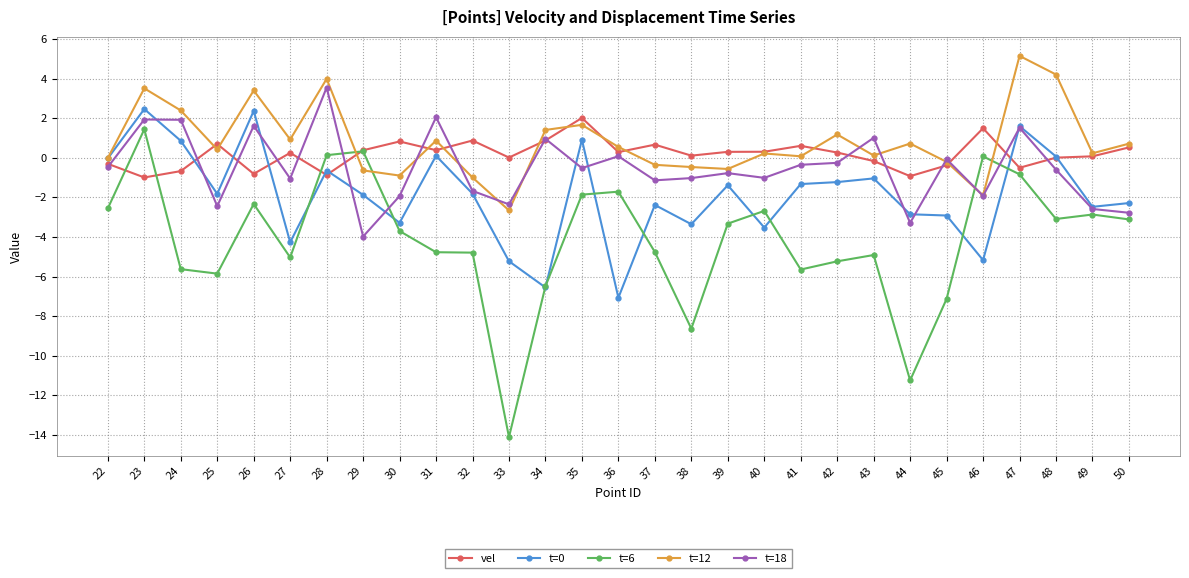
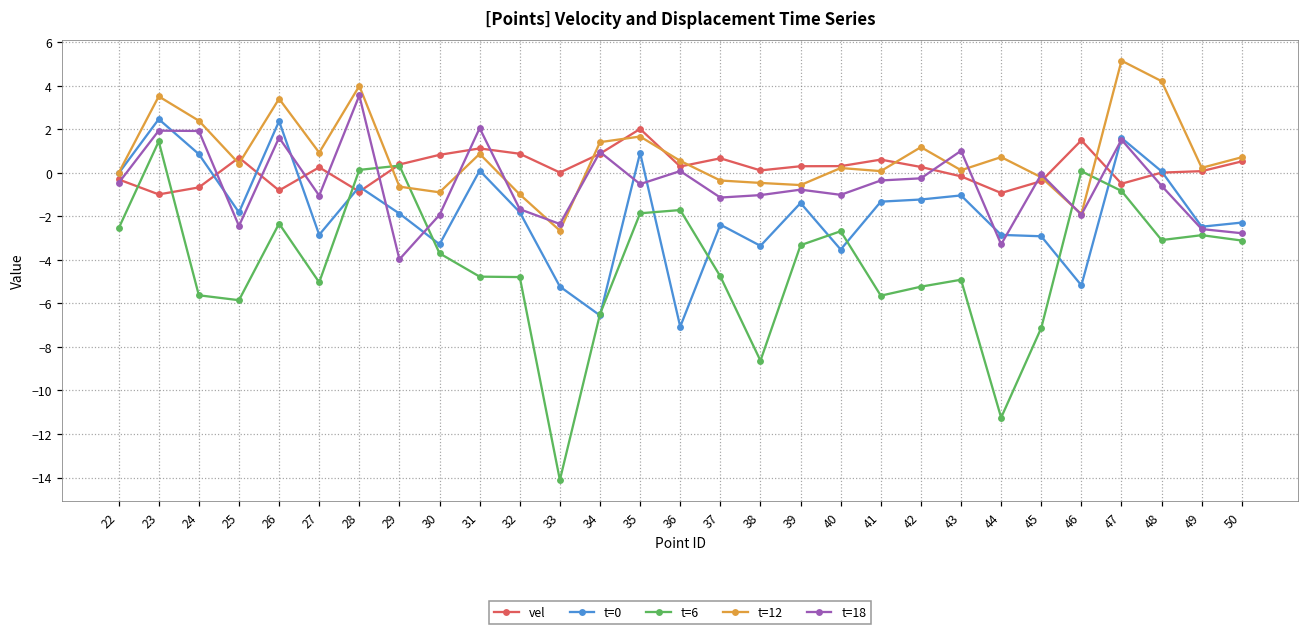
t=0, 27: -4.3 -> -2.8
vel, 31: 0.4 -> 1.1
